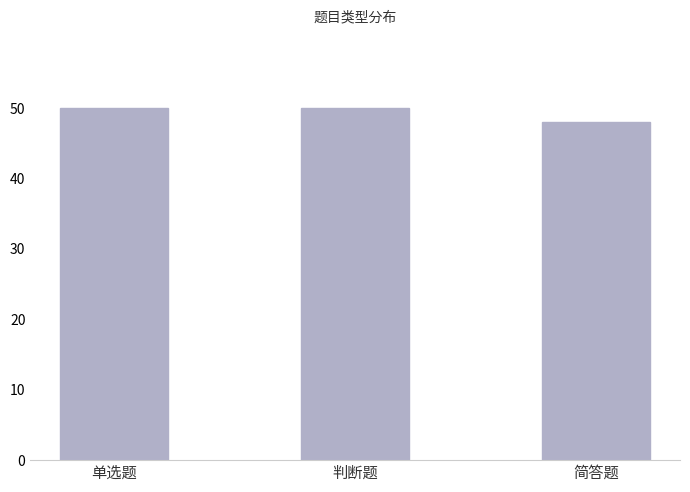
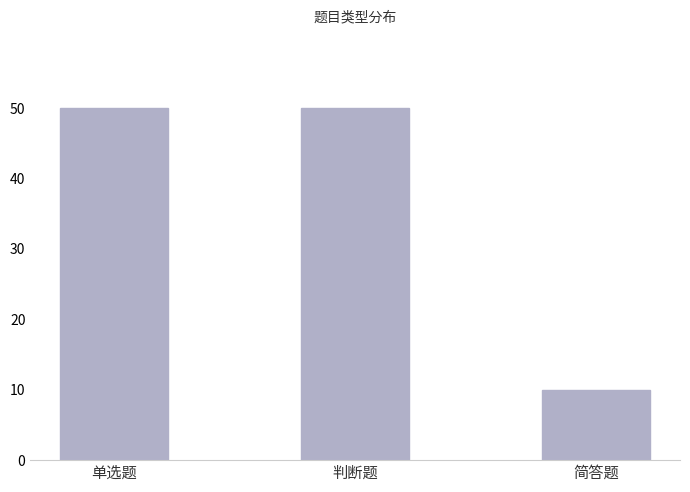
简答题: 48 -> 10
